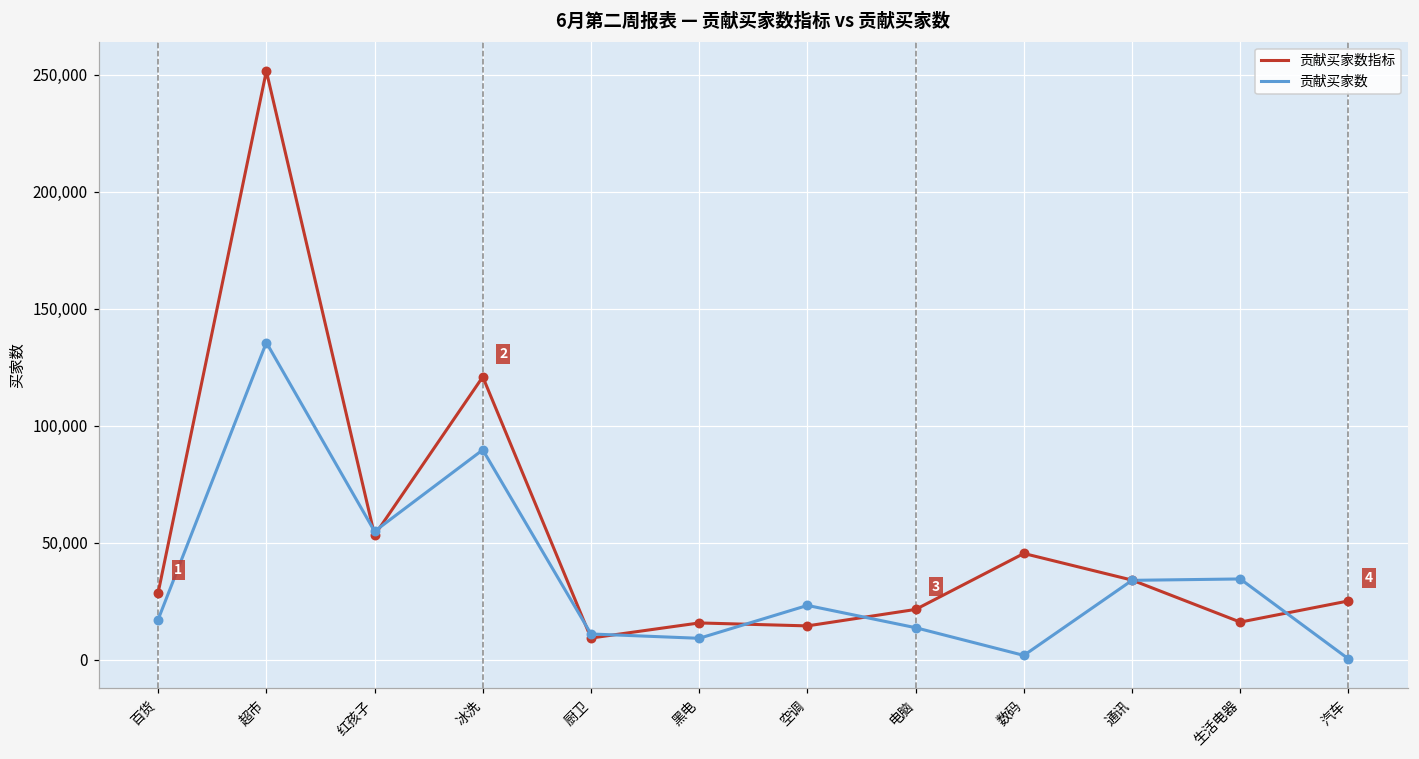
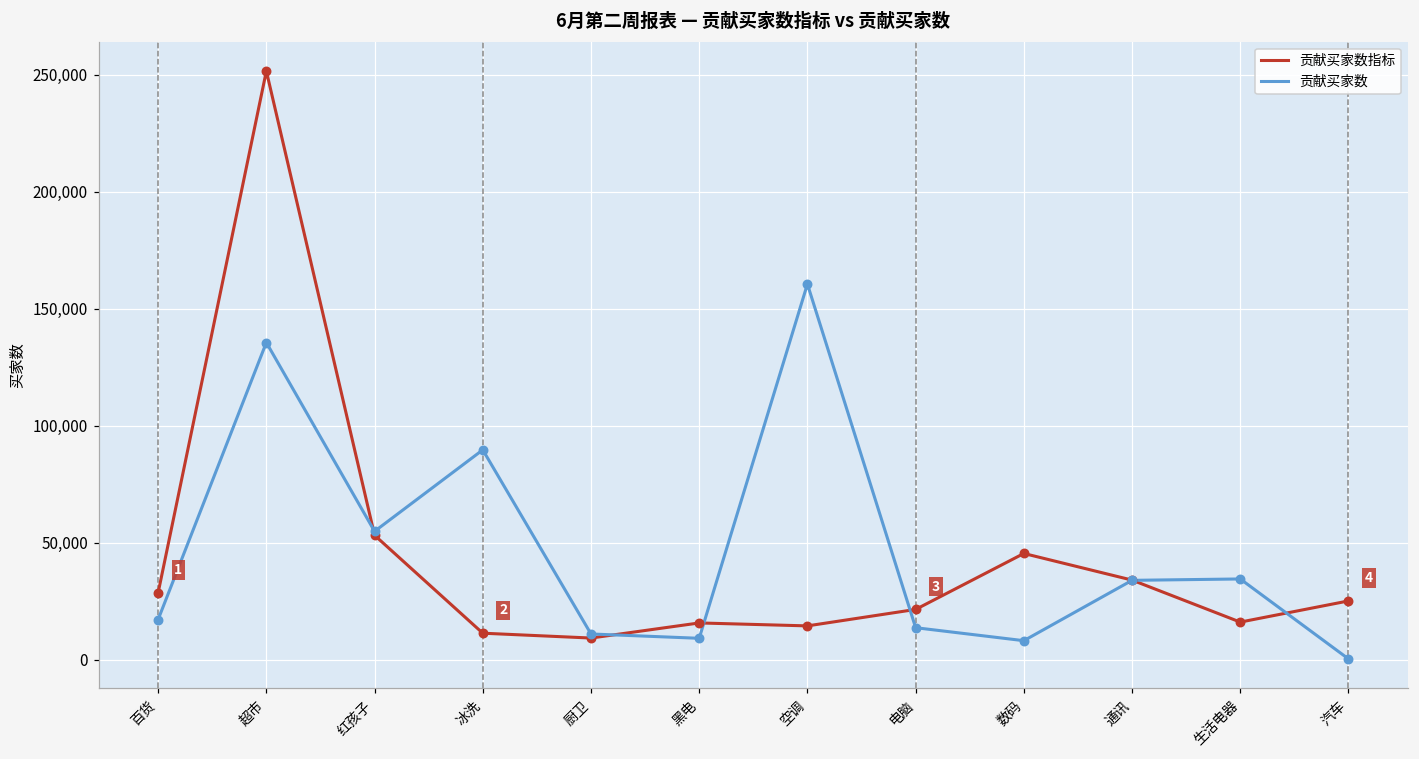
贡献买家数指标, 冰洗: 121,000 -> 11,000
贡献买家数, 空调: 23,000 -> 161,000
贡献买家数, 数码: 2,000 -> 8,000
